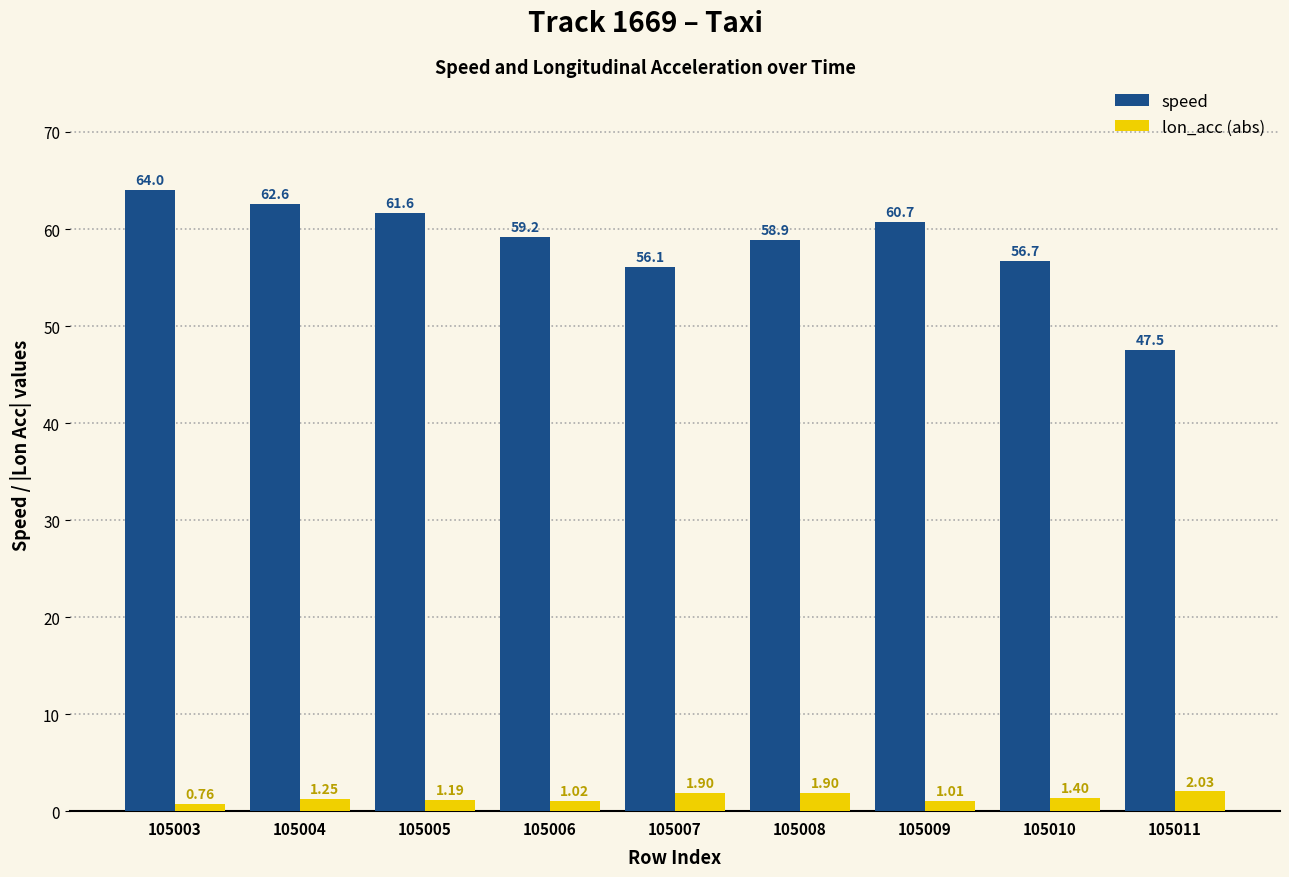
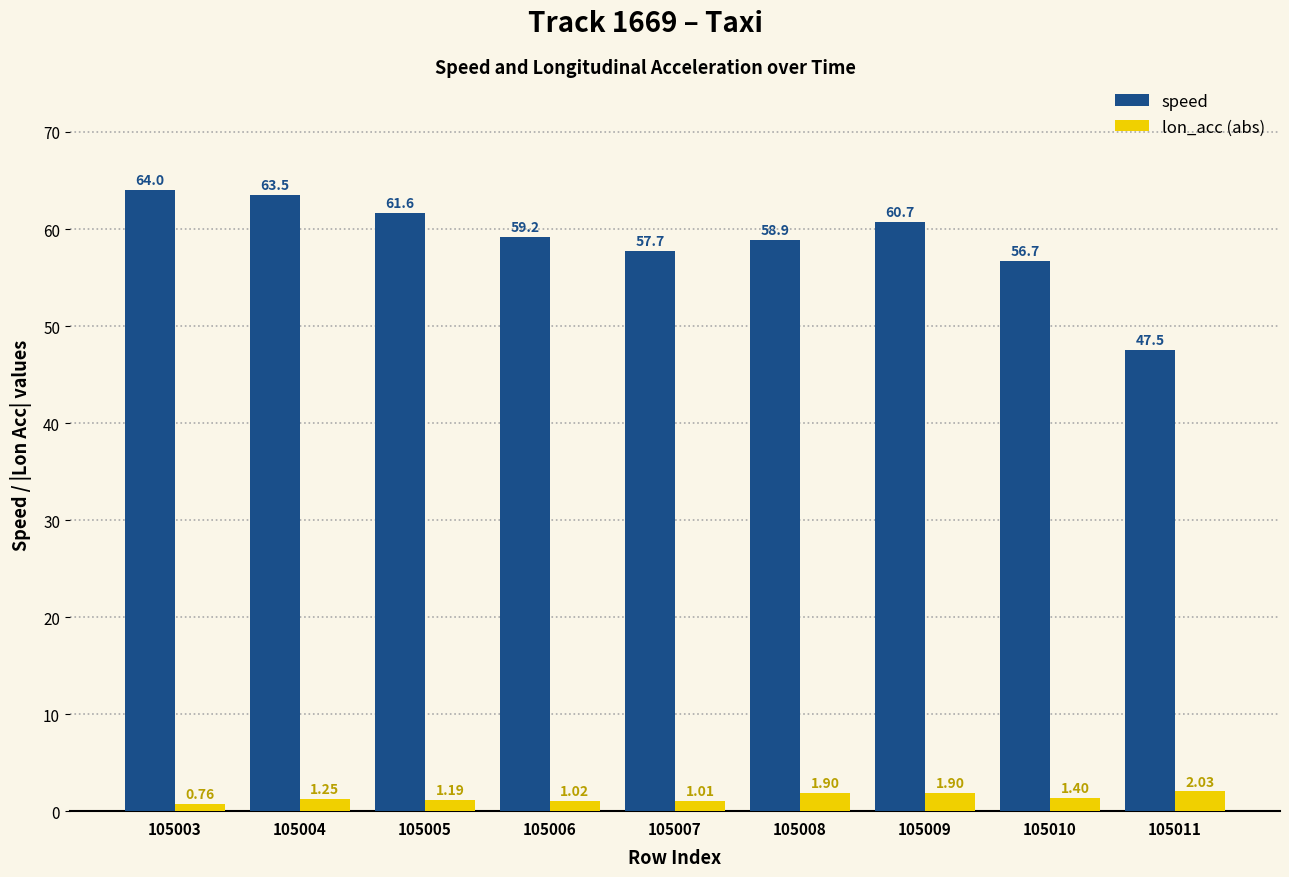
speed, 105004: 62.6 -> 63.5
speed, 105007: 56.1 -> 57.7
lon_acc (abs), 105007: 1.90 -> 1.01
lon_acc (abs), 105009: 1.01 -> 1.90
